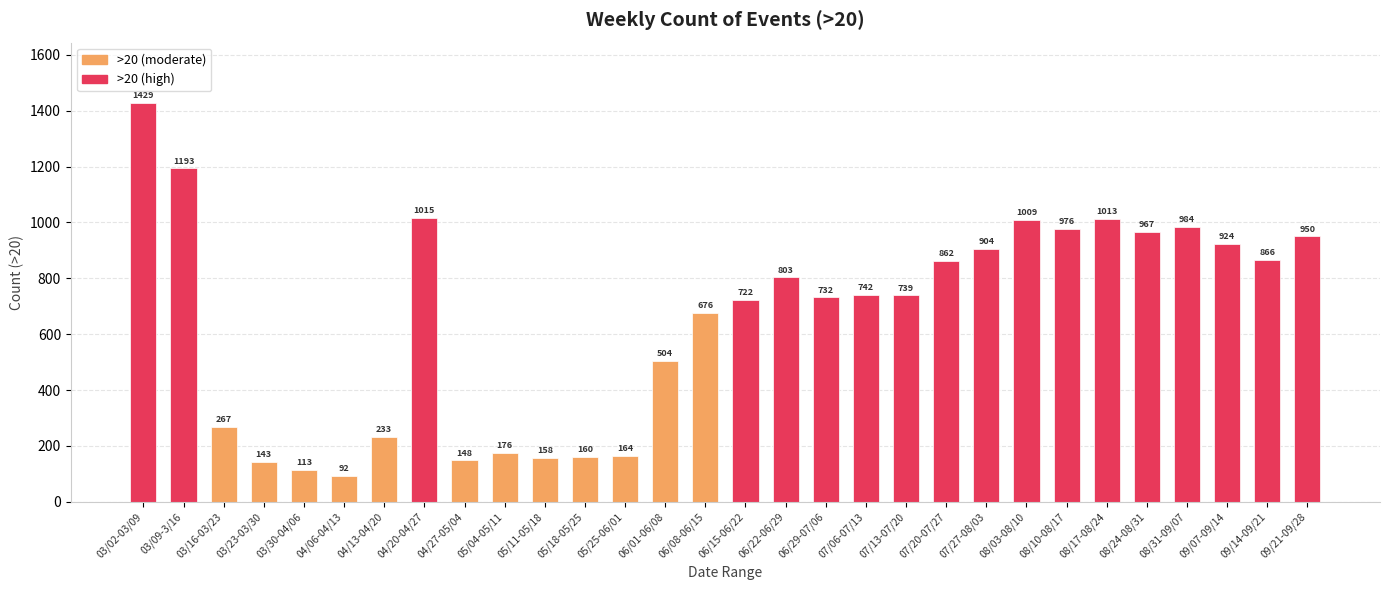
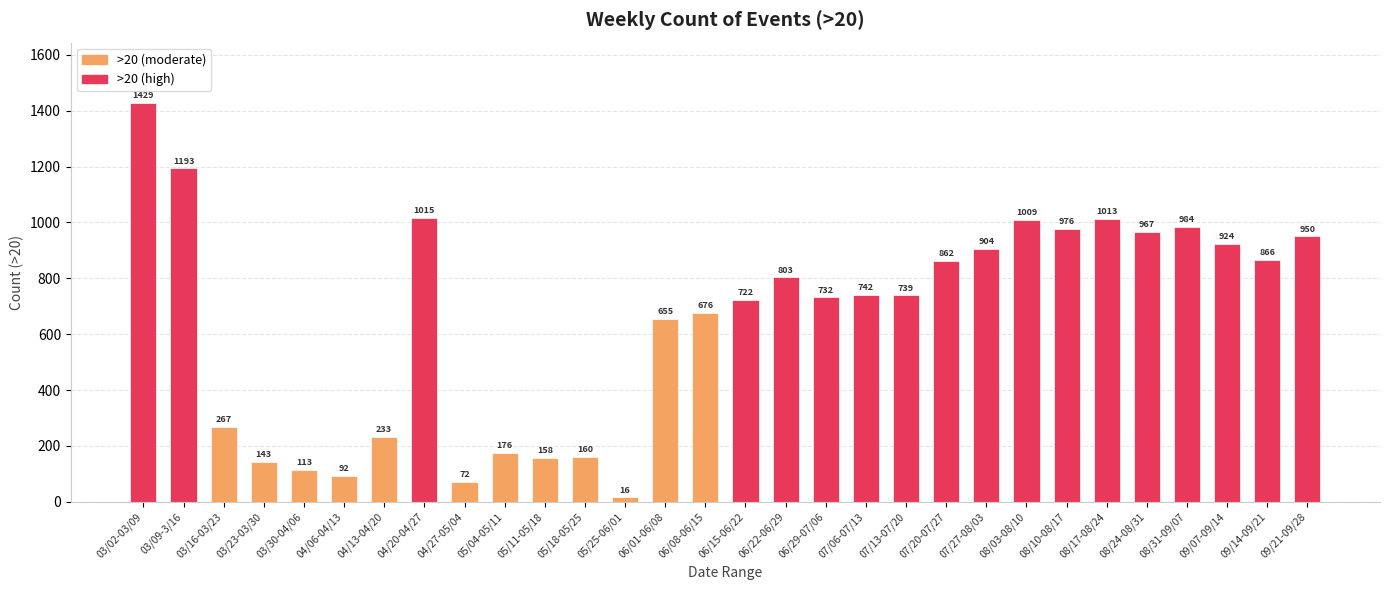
04/27-05/04: 148 -> 72
05/25-06/01: 164 -> 16
06/01-06/08: 504 -> 655
